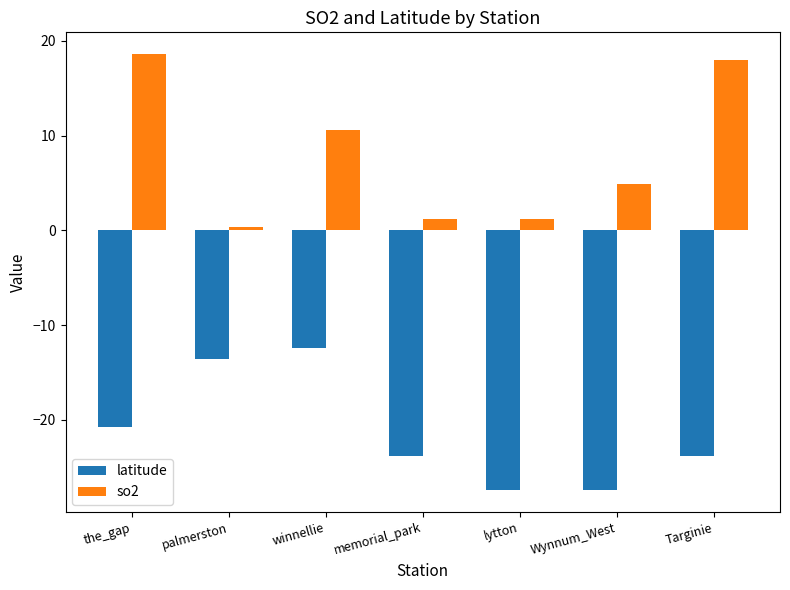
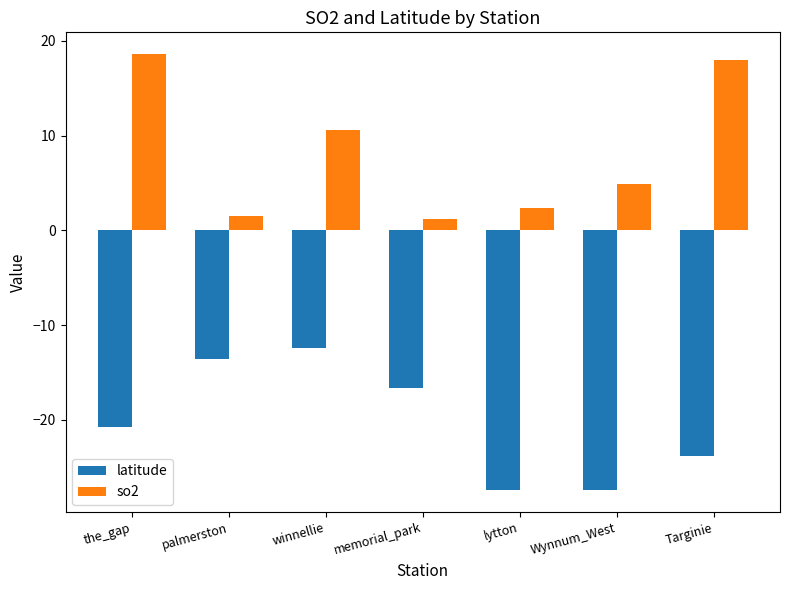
so2, palmerston: 0 -> 2
latitude, memorial_park: -24 -> -17
so2, lytton: 1 -> 2
